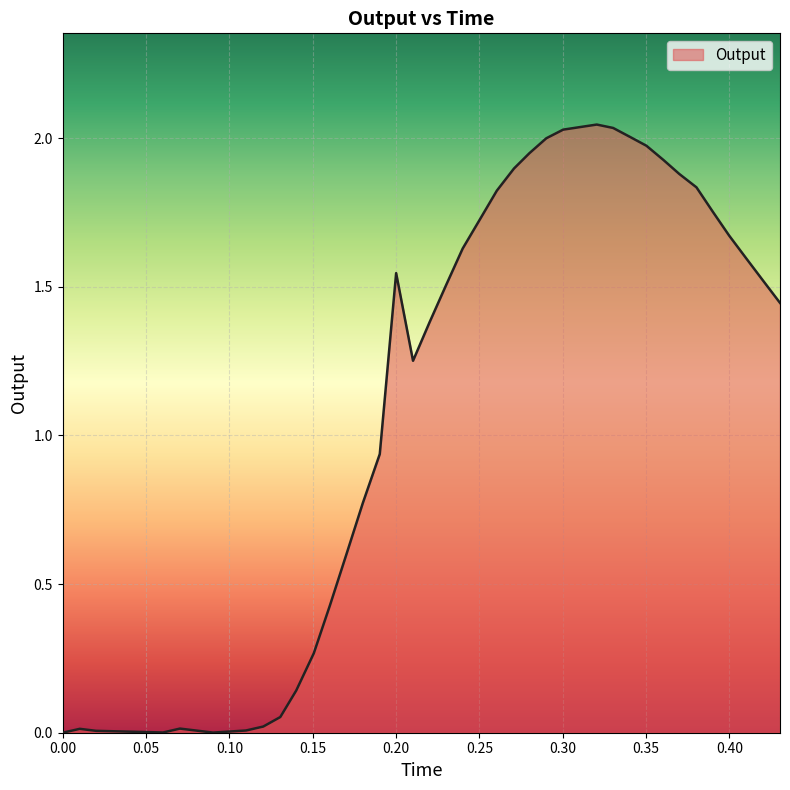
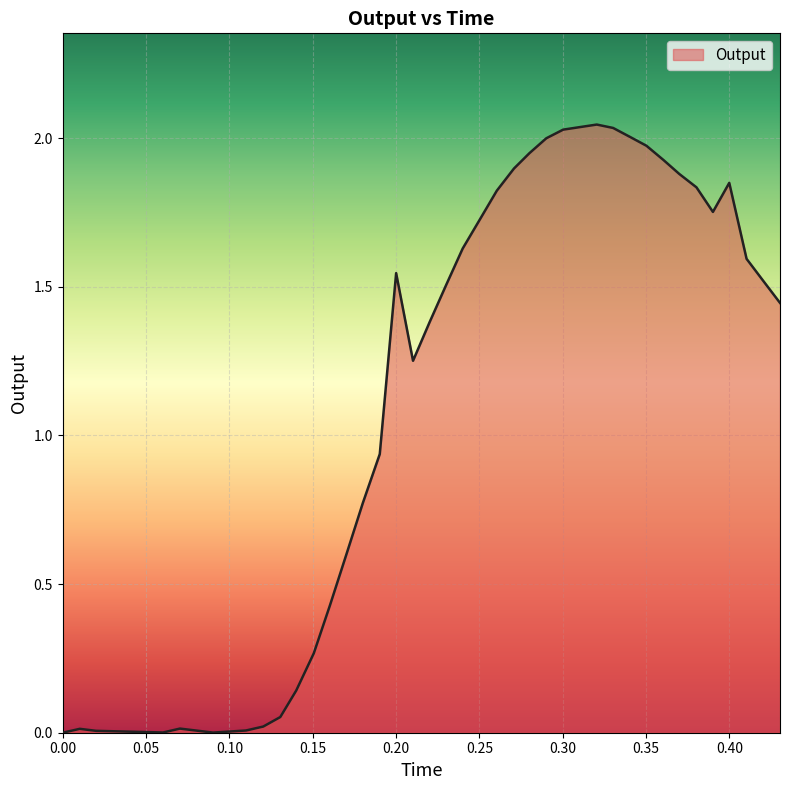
0.40: 1.67 -> 1.85
